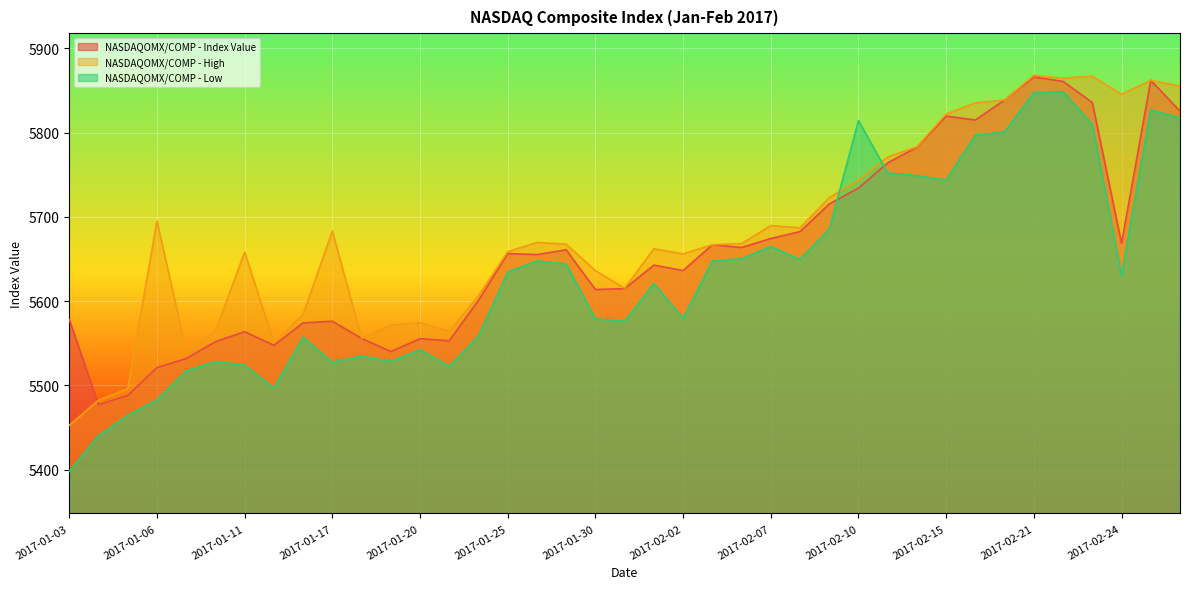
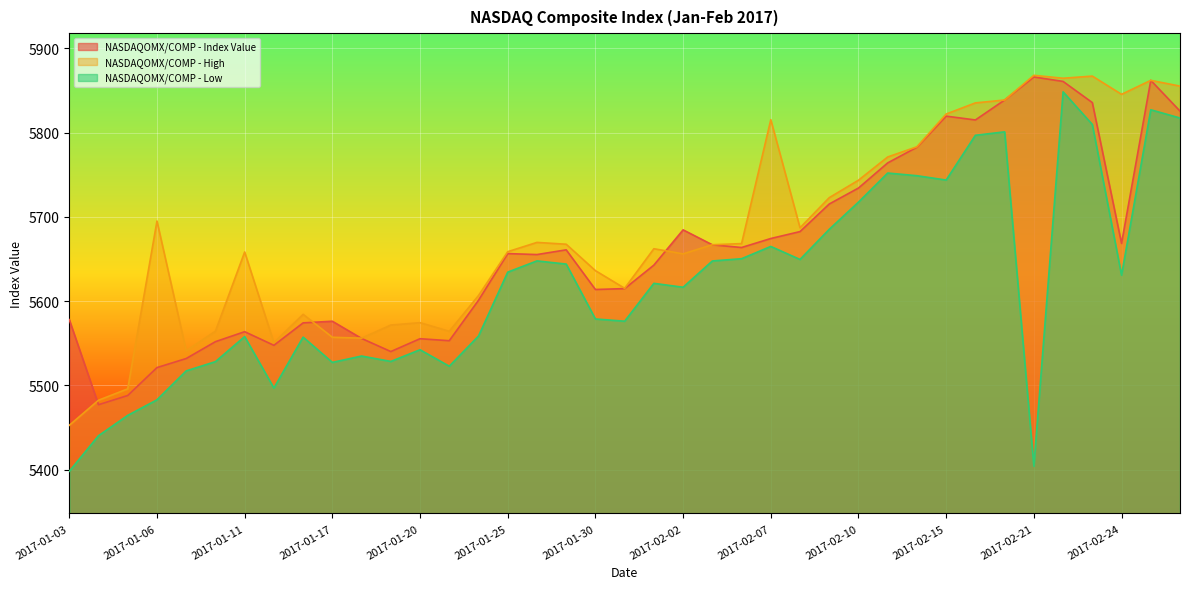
NASDAQOMX/COMP - Low, 2017-01-11: 5520 -> 5560
NASDAQOMX/COMP - High, 2017-01-17: 5680 -> 5560
NASDAQOMX/COMP - Index Value, 2017-02-02: 5640 -> 5680
NASDAQOMX/COMP - Low, 2017-02-02: 5580 -> 5620
NASDAQOMX/COMP - High, 2017-02-07: 5690 -> 5820
NASDAQOMX/COMP - Low, 2017-02-10: 5810 -> 5720
NASDAQOMX/COMP - Low, 2017-02-21: 5850 -> 5400
